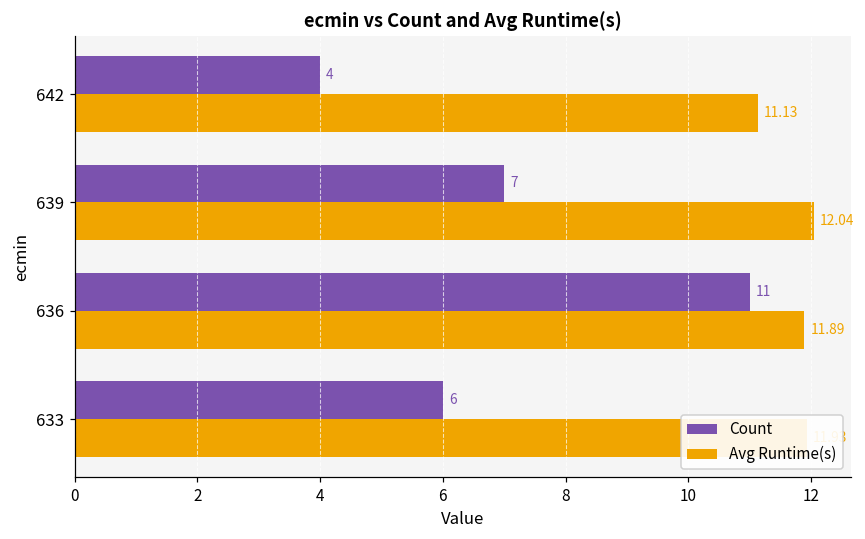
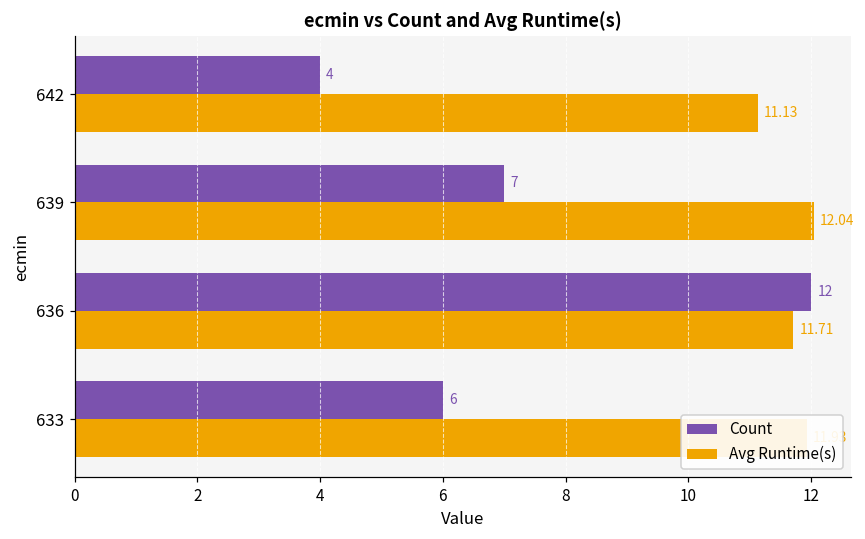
Count, 636: 11 -> 12
Avg Runtime(s), 636: 11.89 -> 11.71
